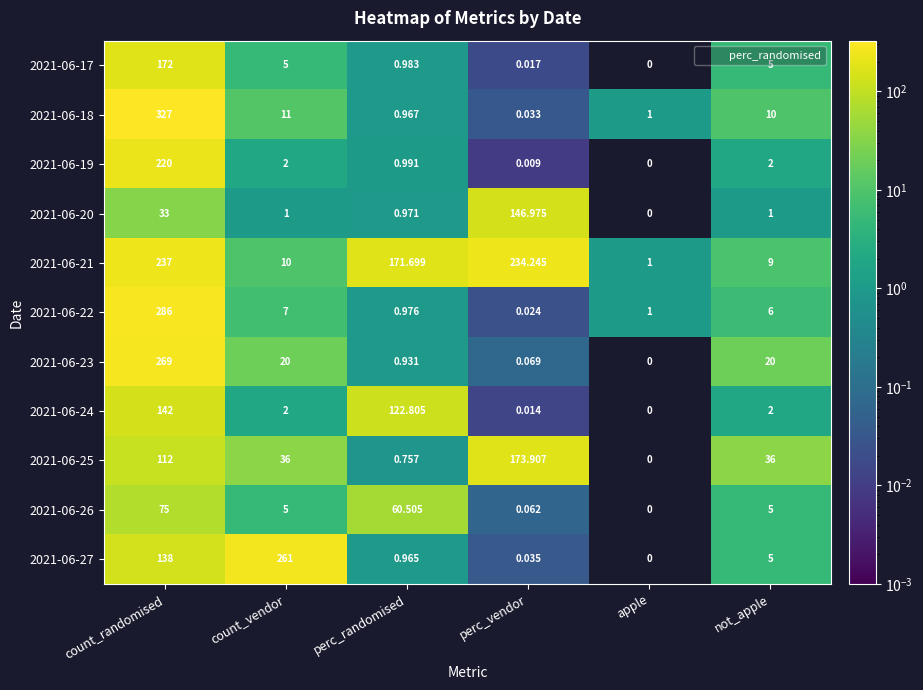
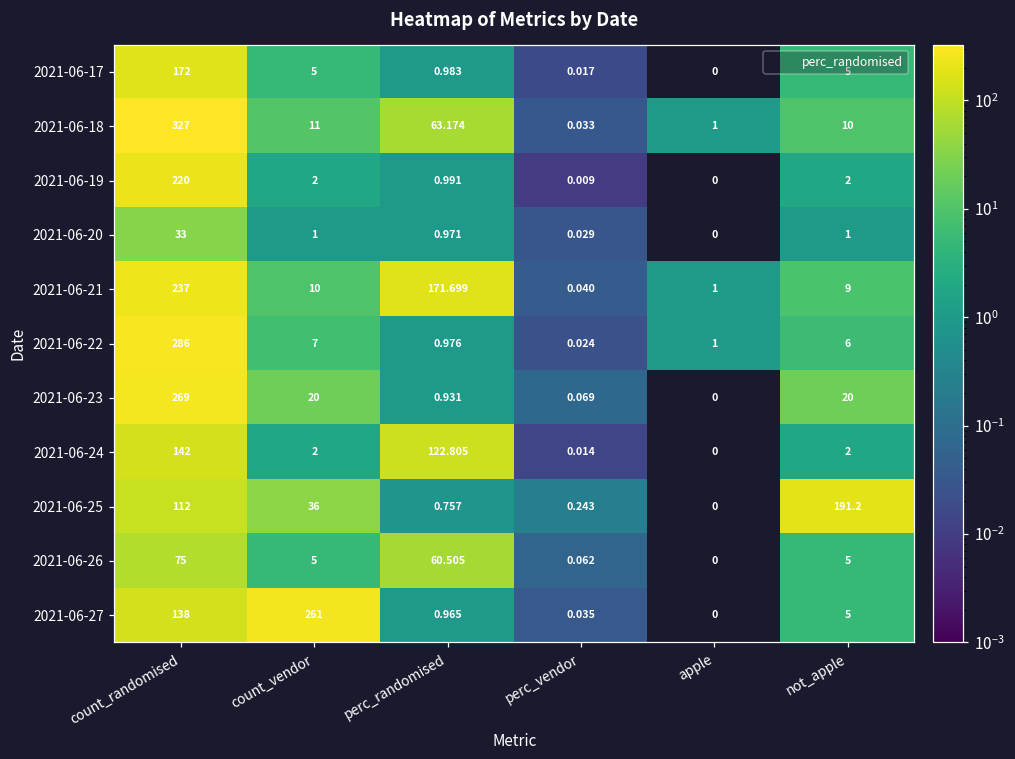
2021-06-18, perc_randomised: 0.967 -> 63.174
2021-06-20, perc_vendor: 146.975 -> 0.029
2021-06-21, perc_vendor: 234.245 -> 0.040
2021-06-25, perc_vendor: 173.907 -> 0.243
2021-06-25, not_apple: 36 -> 191.2
